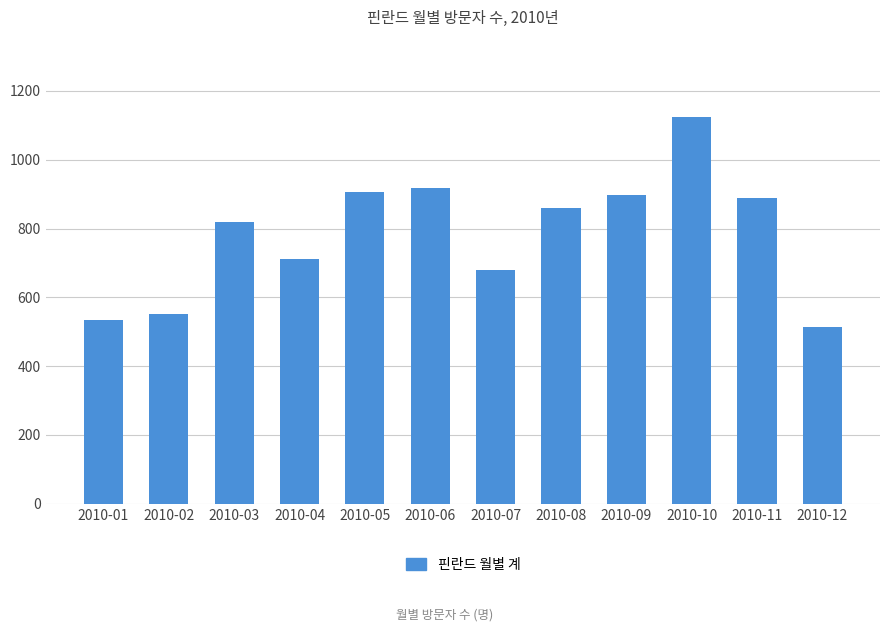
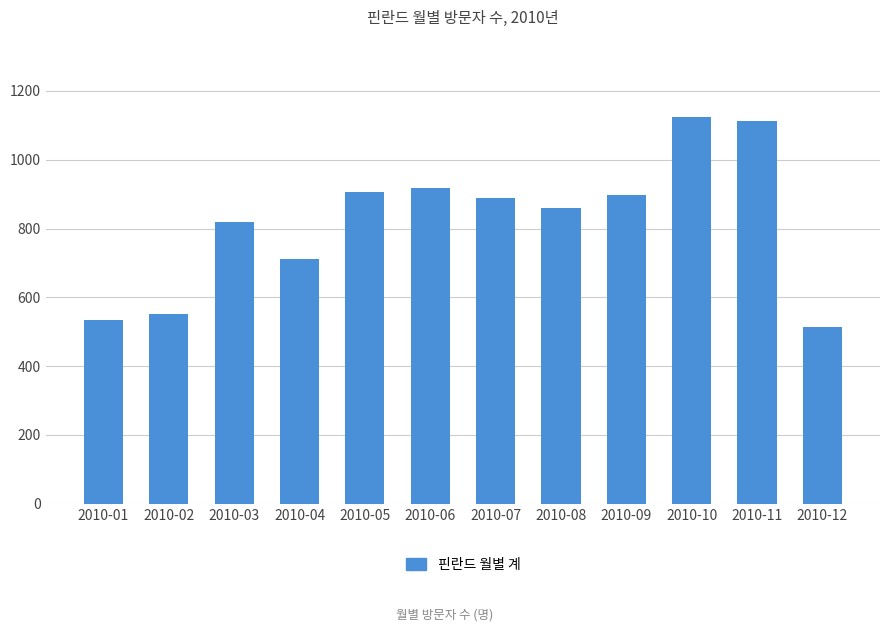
2010-07: 680 -> 890
2010-11: 890 -> 1110
